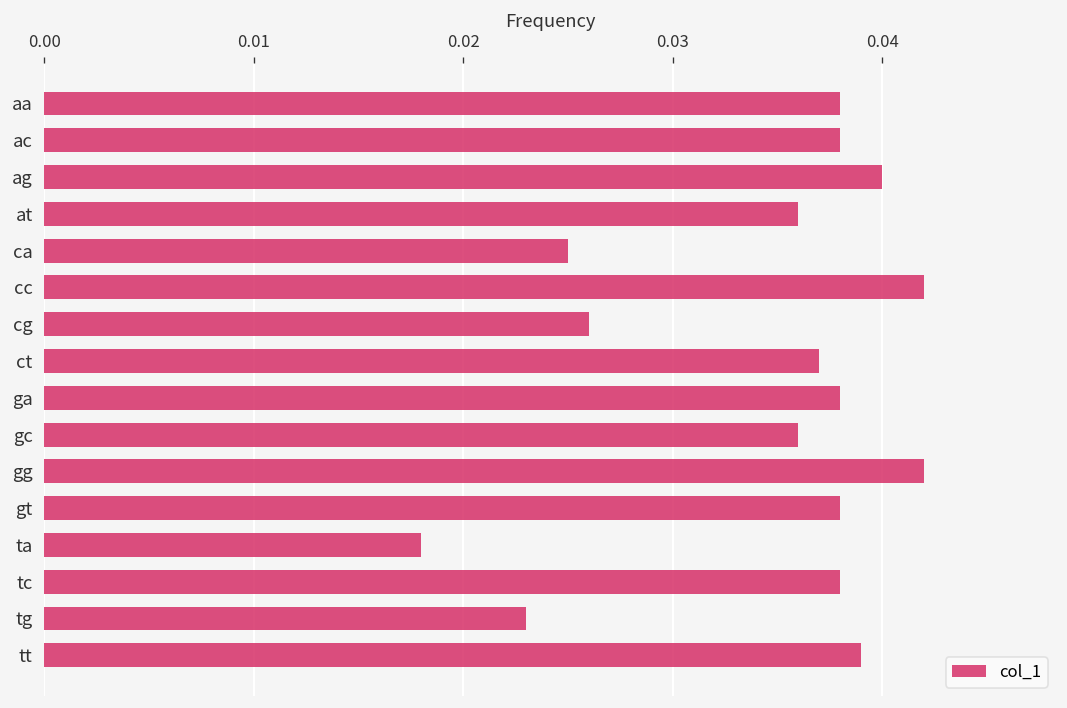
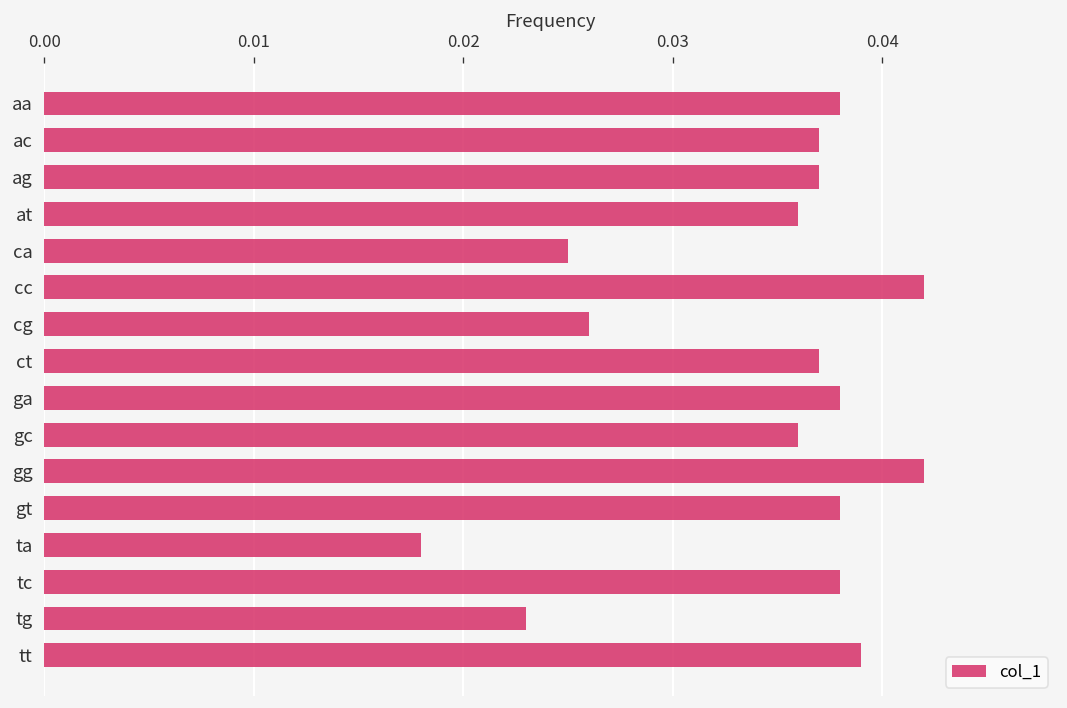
ac: 0.038 -> 0.037
ag: 0.040 -> 0.037
